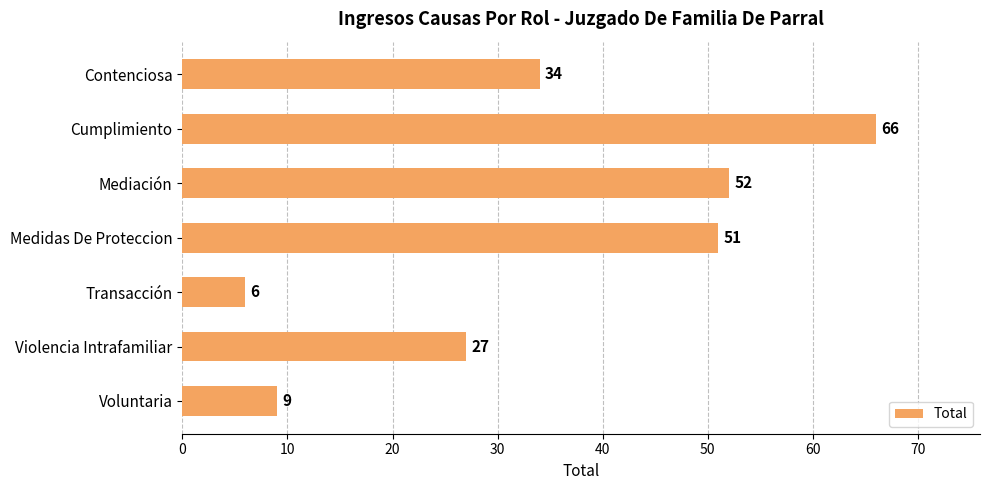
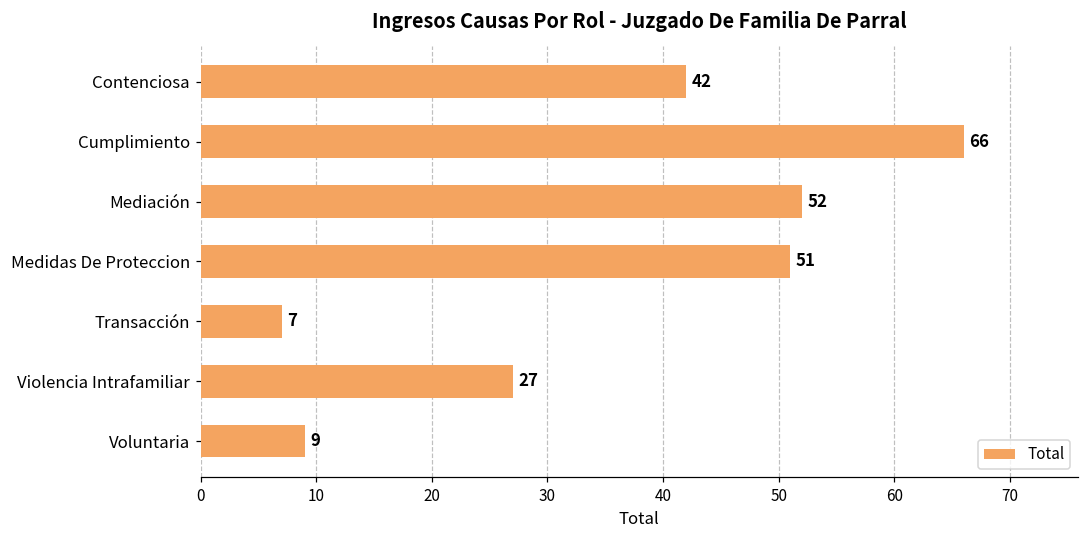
Contenciosa: 34 -> 42
Transacción: 6 -> 7
